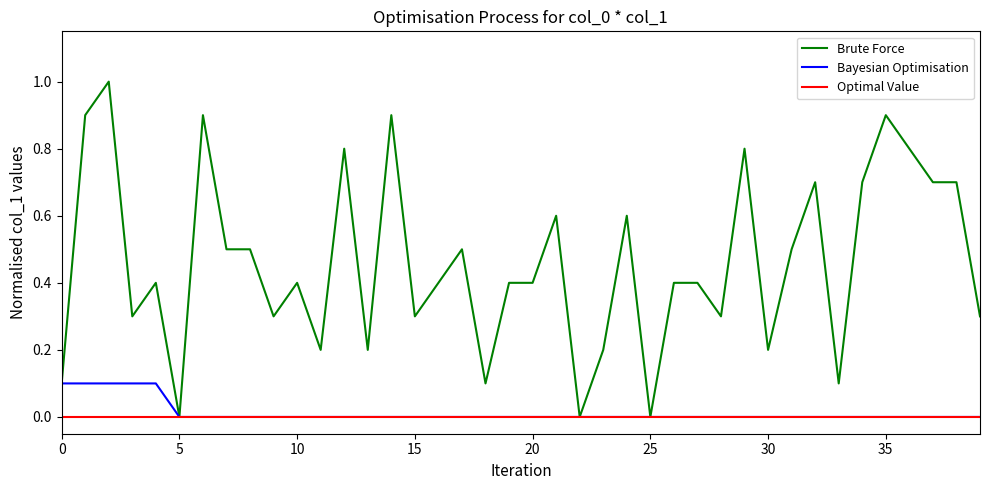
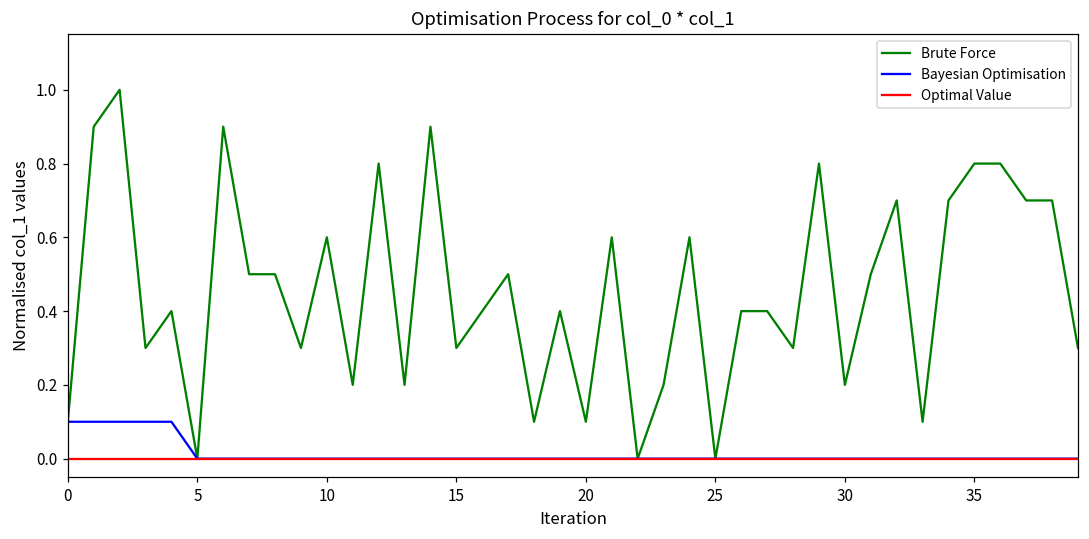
Brute Force, 10: 0.4 -> 0.6
Brute Force, 20: 0.4 -> 0.1
Brute Force, 35: 0.9 -> 0.8
